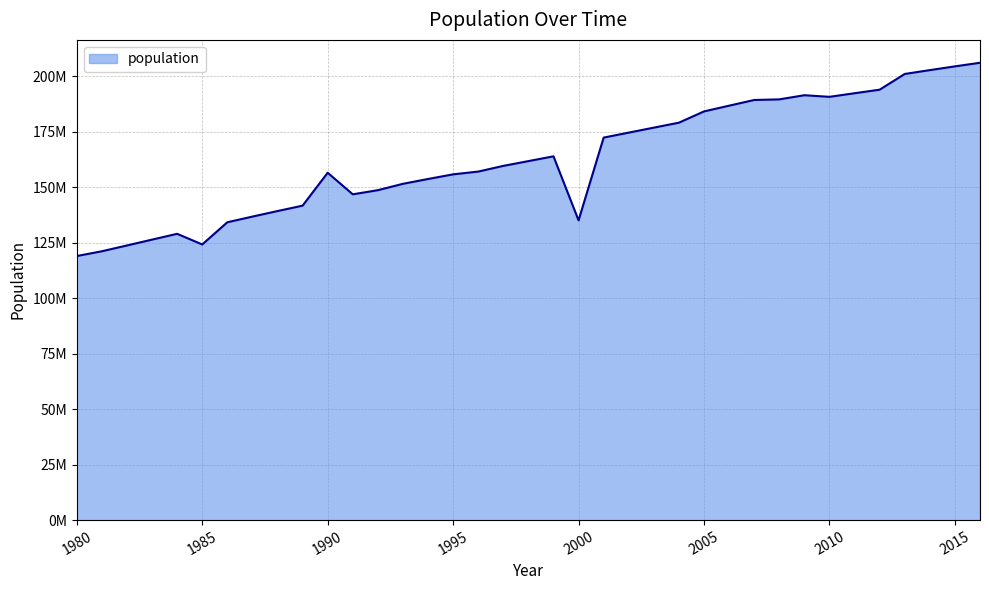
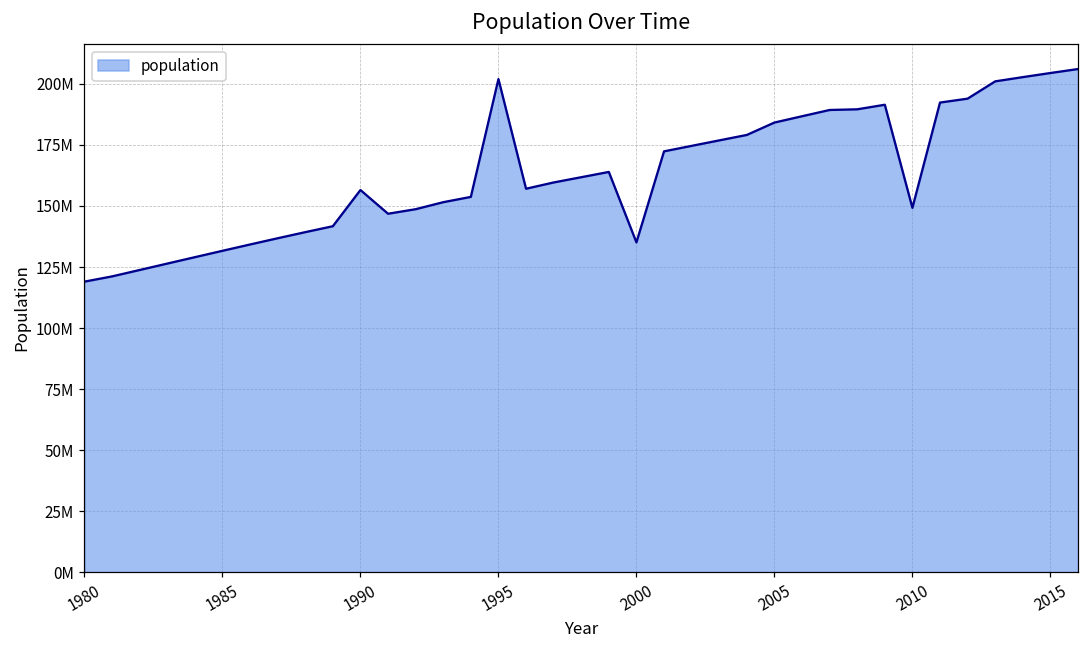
1985: 124000000 -> 132000000
1995: 156000000 -> 202000000
2010: 191000000 -> 149000000
